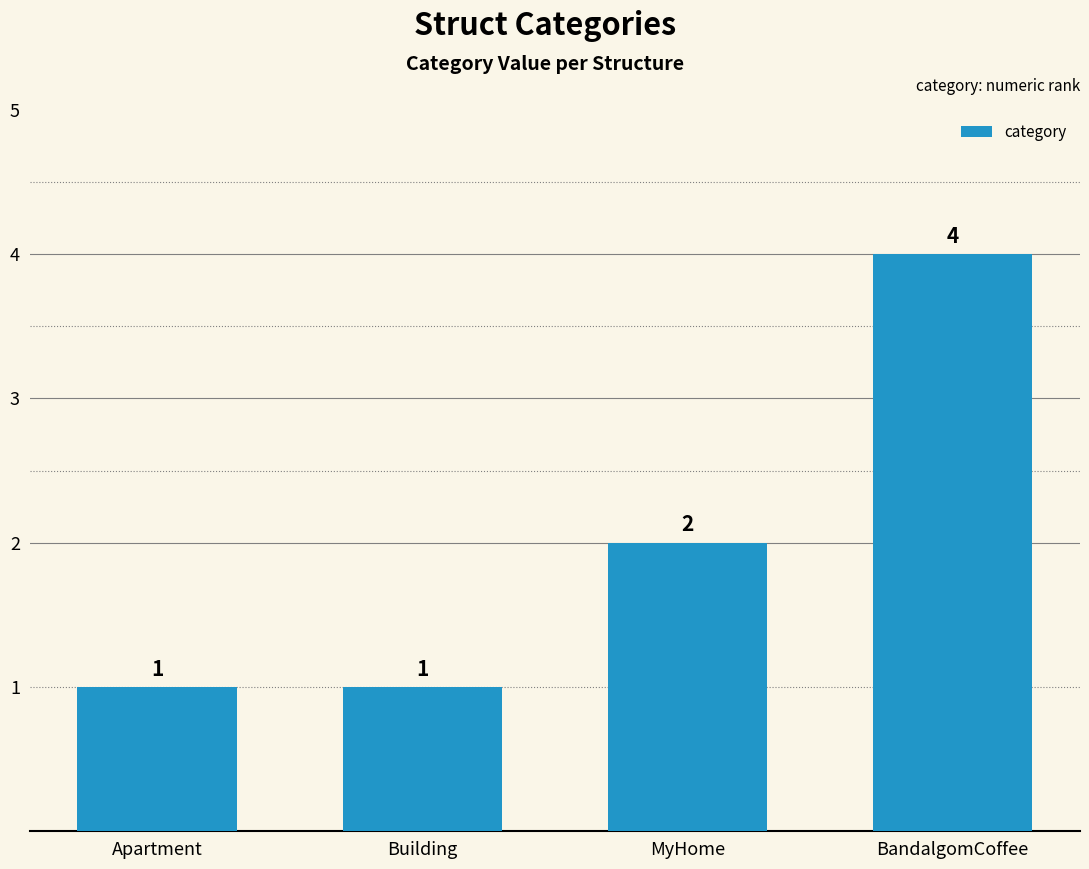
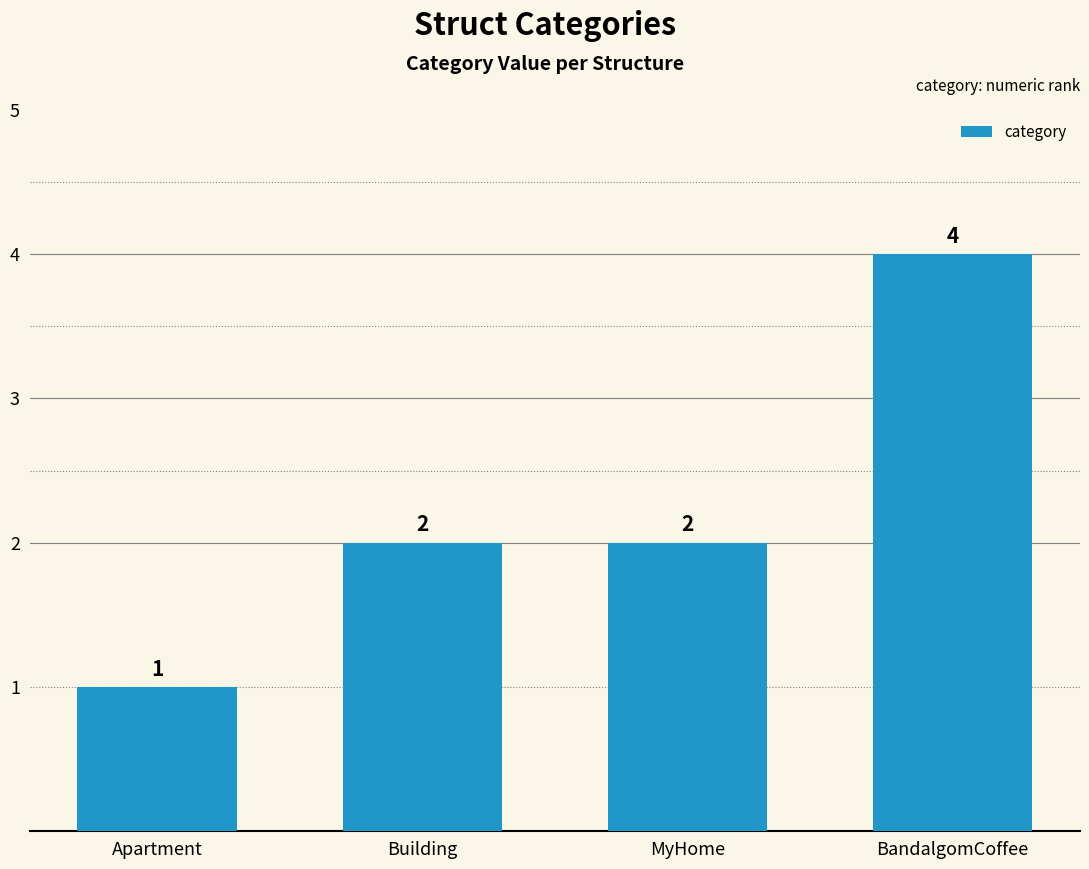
Building: 1 -> 2
